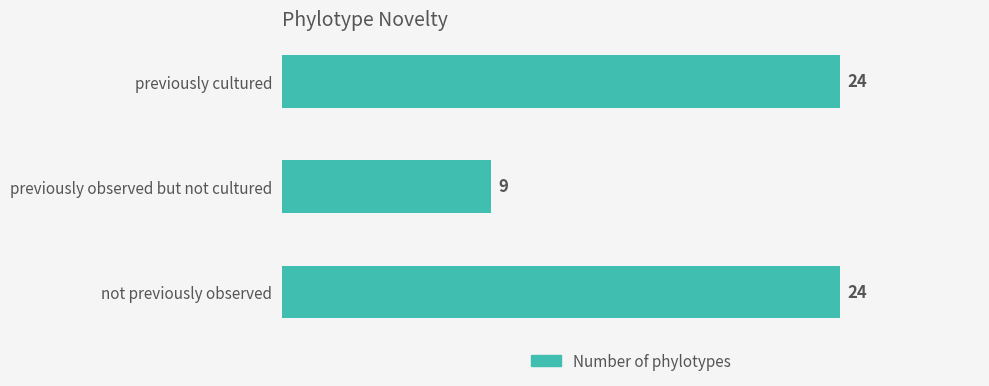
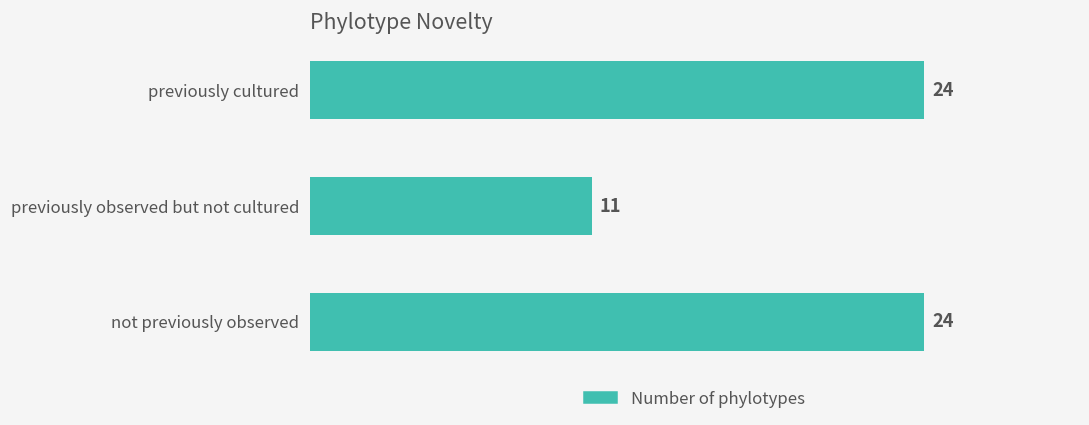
previously observed but not cultured: 9 -> 11
